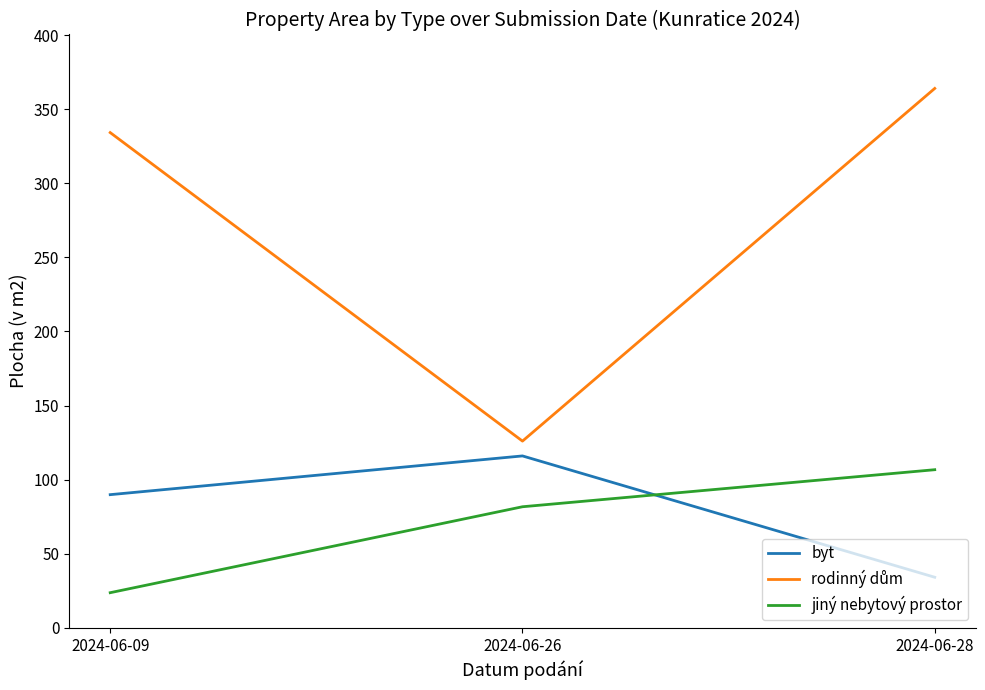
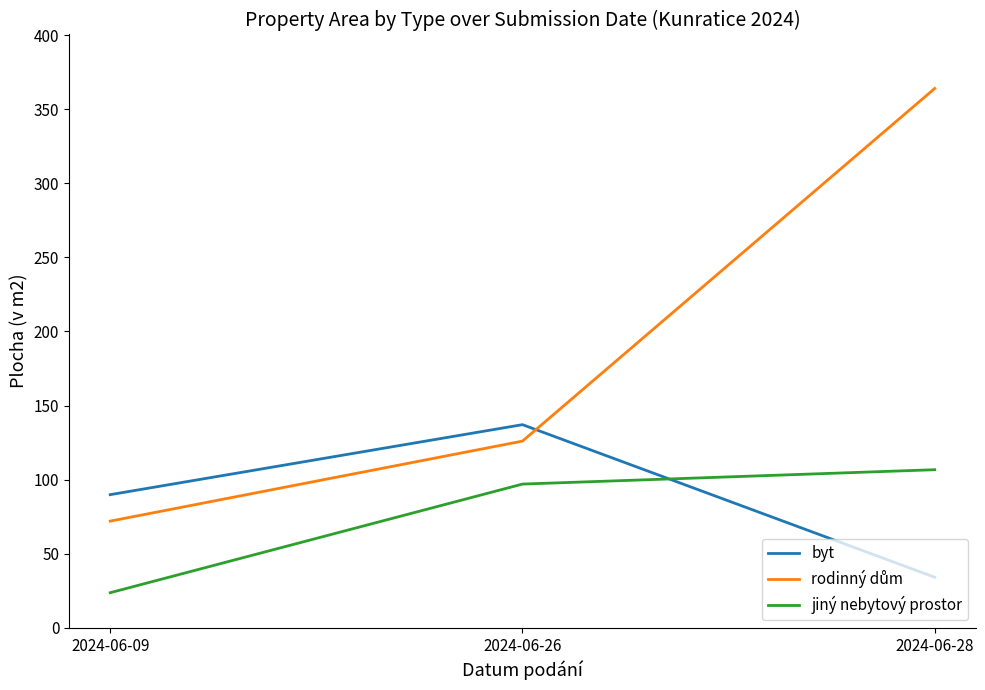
rodinný dům, 2024-06-09: 334 -> 72
byt, 2024-06-26: 116 -> 137
jiný nebytový prostor, 2024-06-26: 82 -> 97
